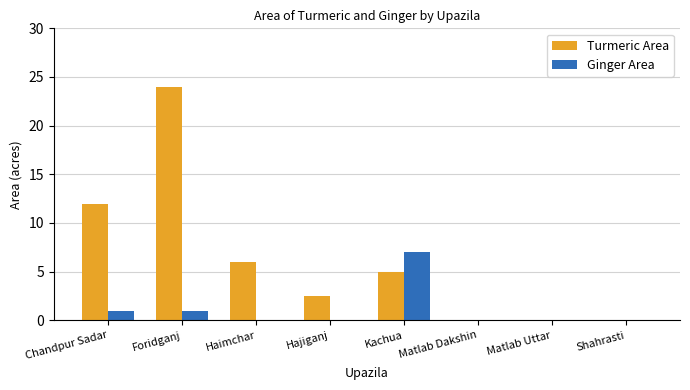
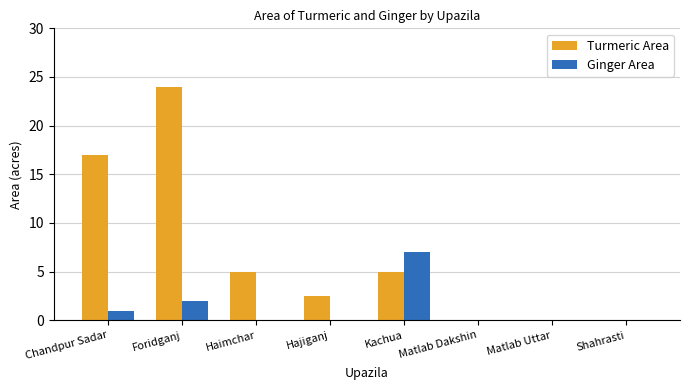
Turmeric Area, Chandpur Sadar: 12 -> 17
Ginger Area, Foridganj: 1 -> 2
Turmeric Area, Haimchar: 6 -> 5
